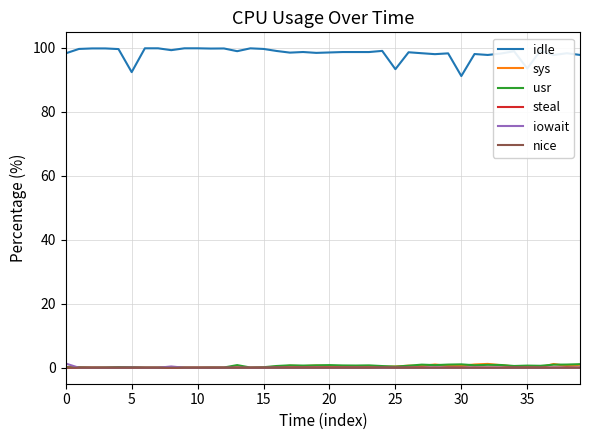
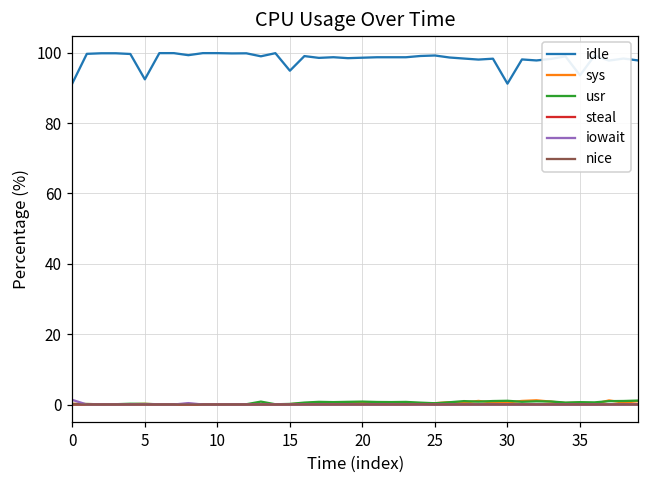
idle, 0: 98 -> 91
idle, 15: 100 -> 95
idle, 25: 93 -> 99
